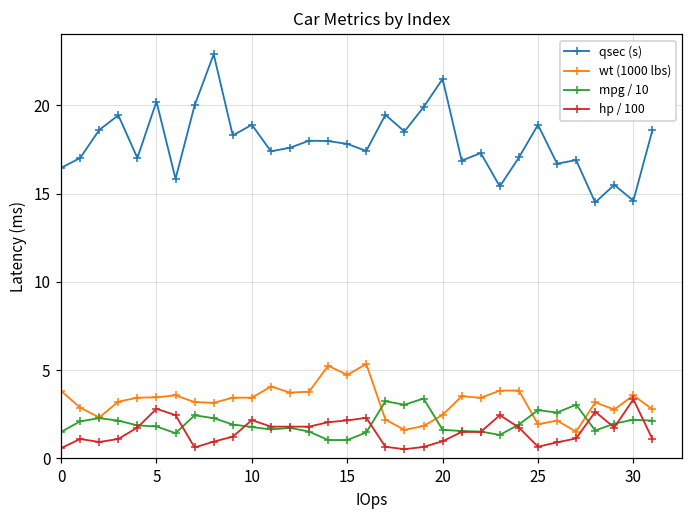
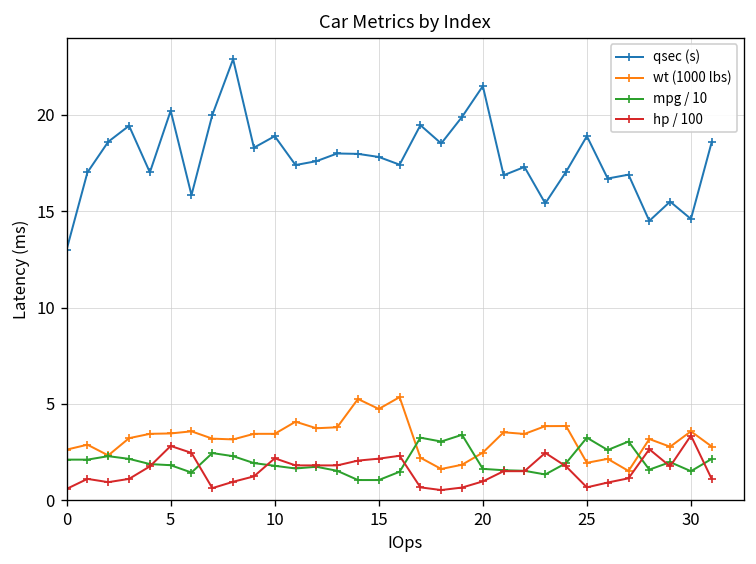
qsec (s), 0: 16.5 -> 13.0
wt (1000 lbs), 0: 3.8 -> 2.6
mpg / 10, 0: 1.5 -> 2.1
mpg / 10, 25: 2.7 -> 3.2
mpg / 10, 30: 2.2 -> 1.5
